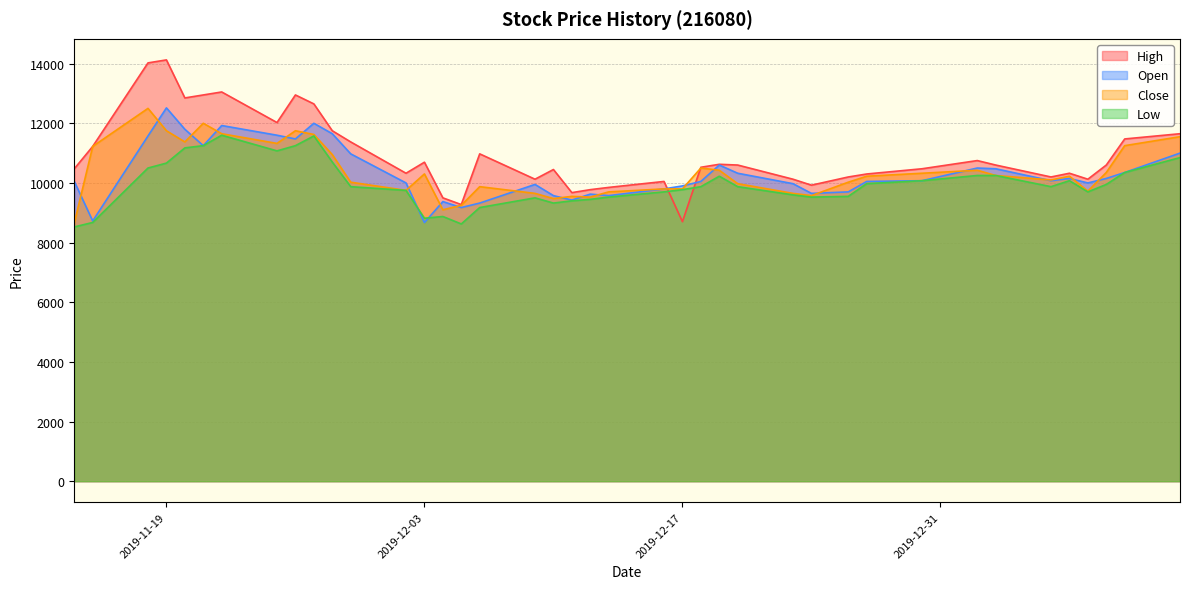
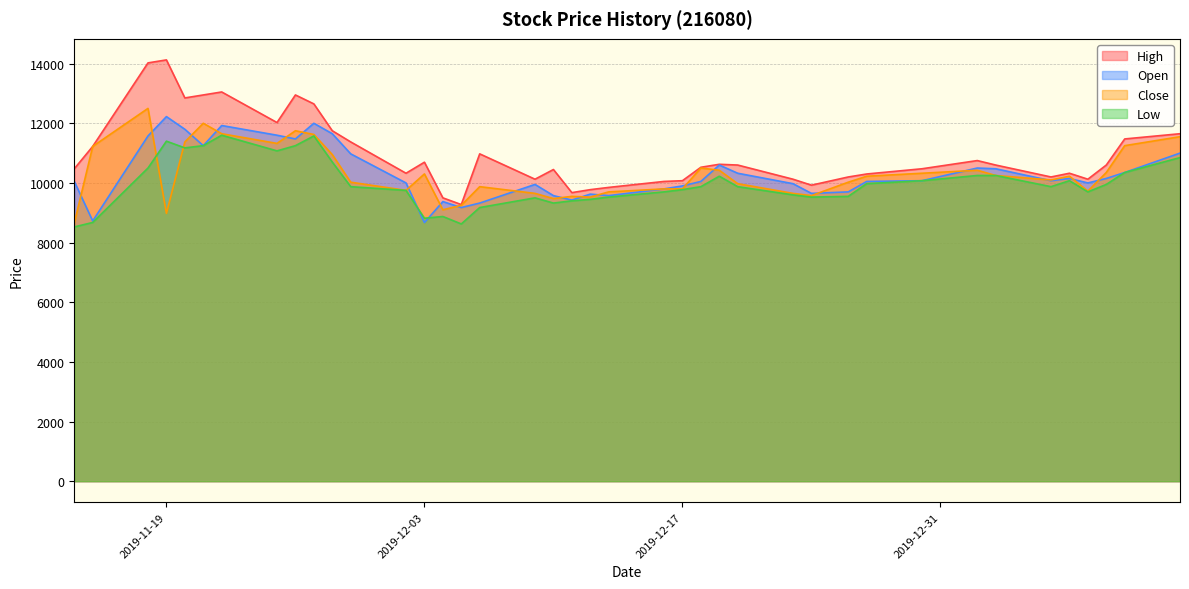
Open, 2019-11-19: 12500 -> 12200
Close, 2019-11-19: 11800 -> 9000
Low, 2019-11-19: 10700 -> 11400
High, 2019-12-17: 8700 -> 10100
